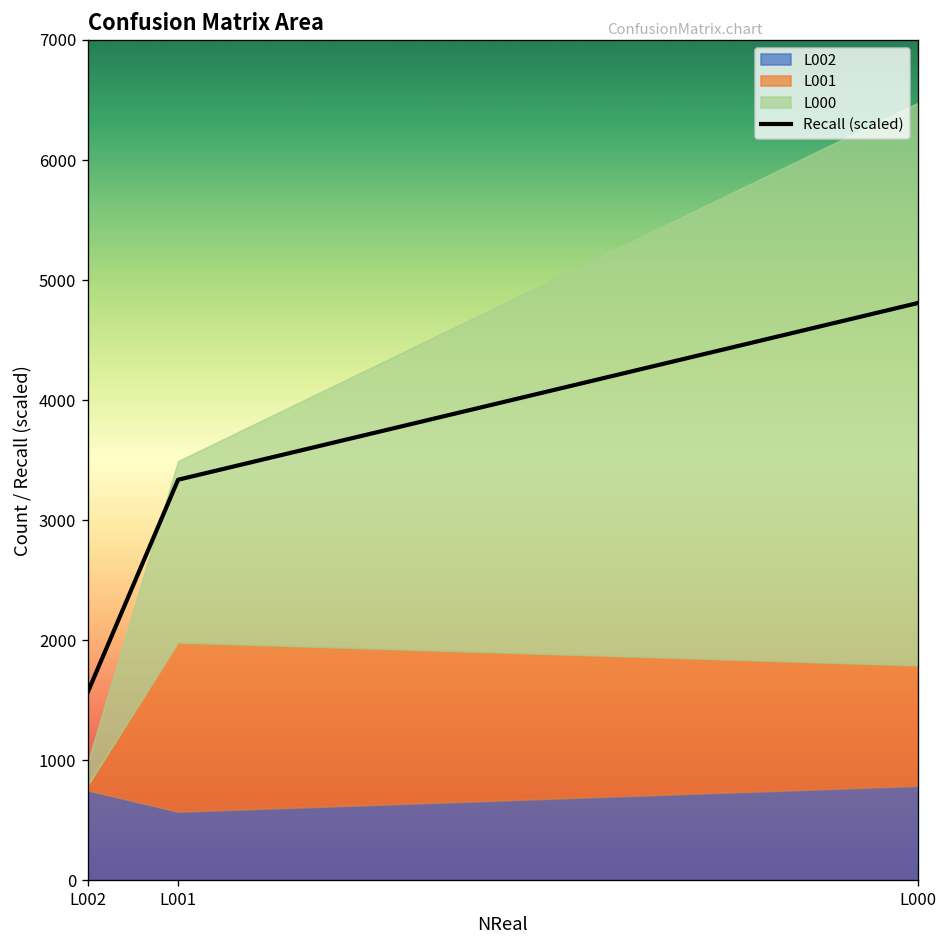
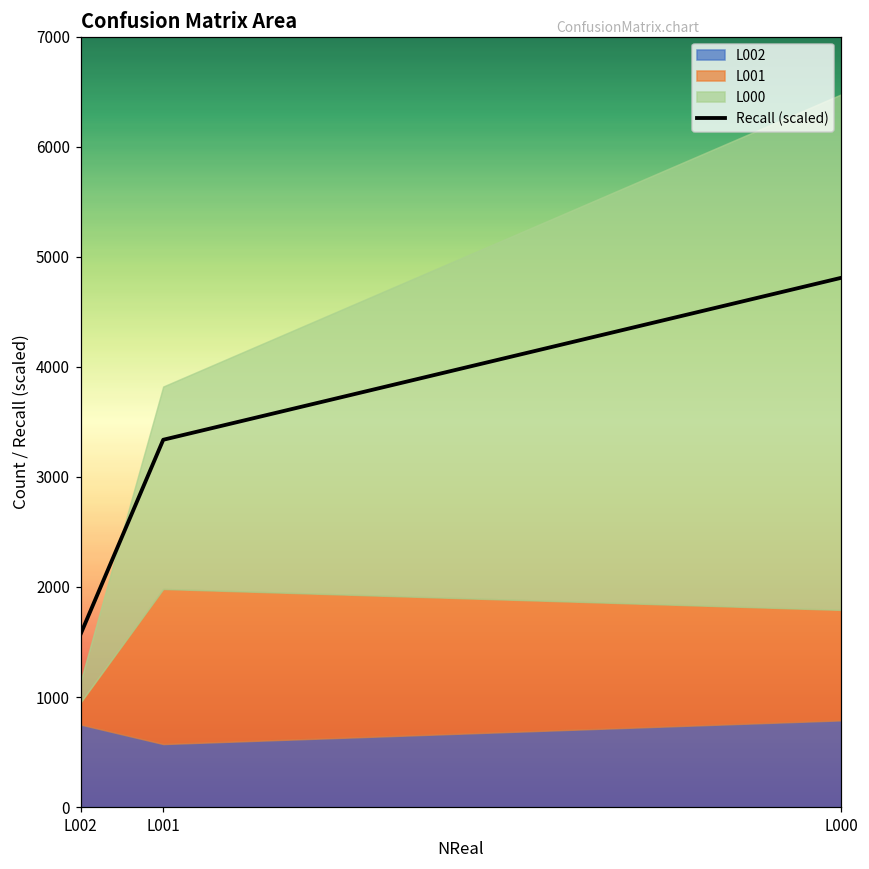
L001, L002: 50 -> 200
L000, L001: 1510 -> 1840
